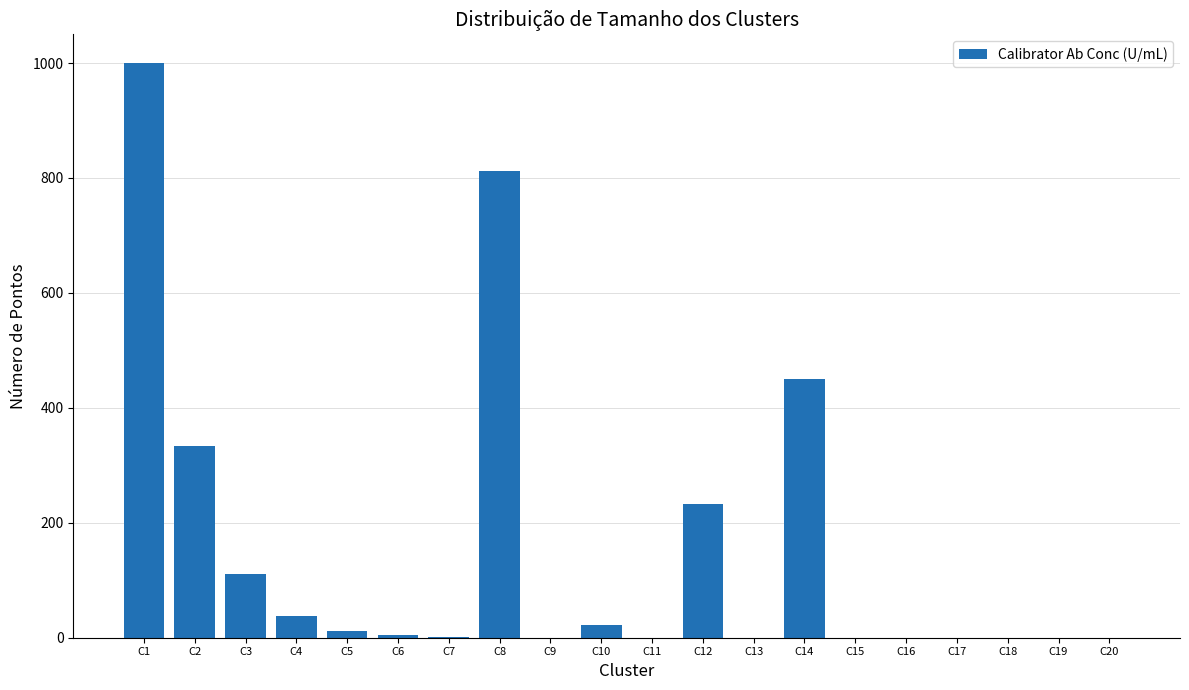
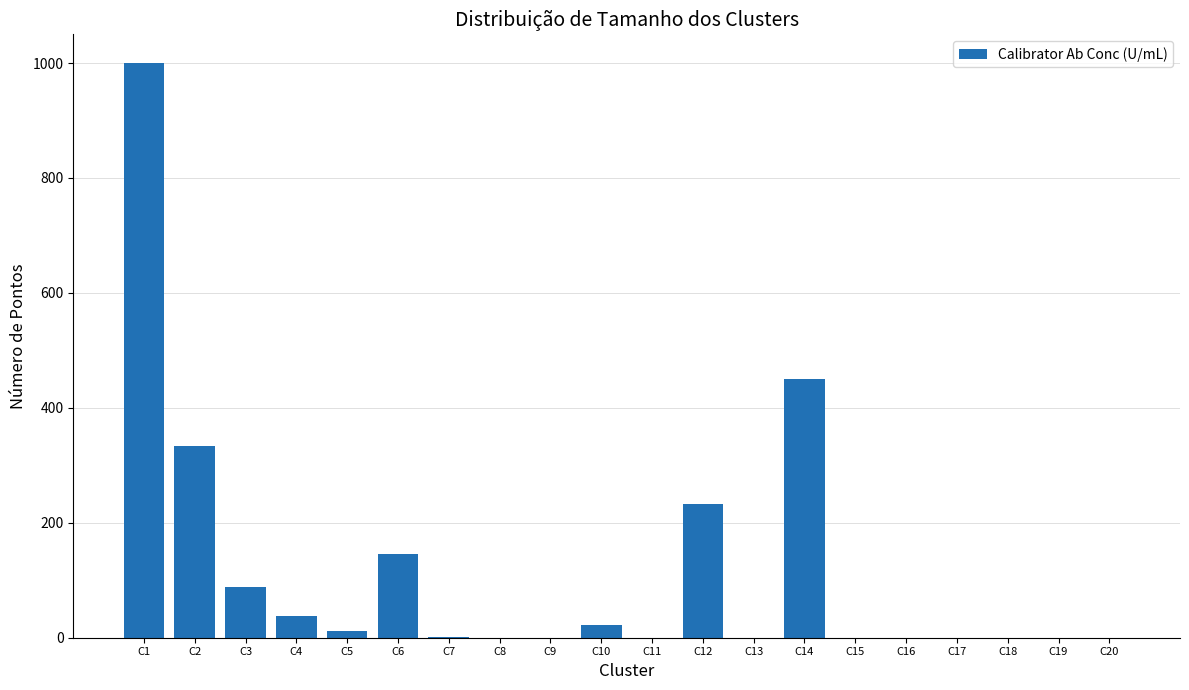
C3: 110 -> 90
C6: 0 -> 150
C8: 810 -> 0
